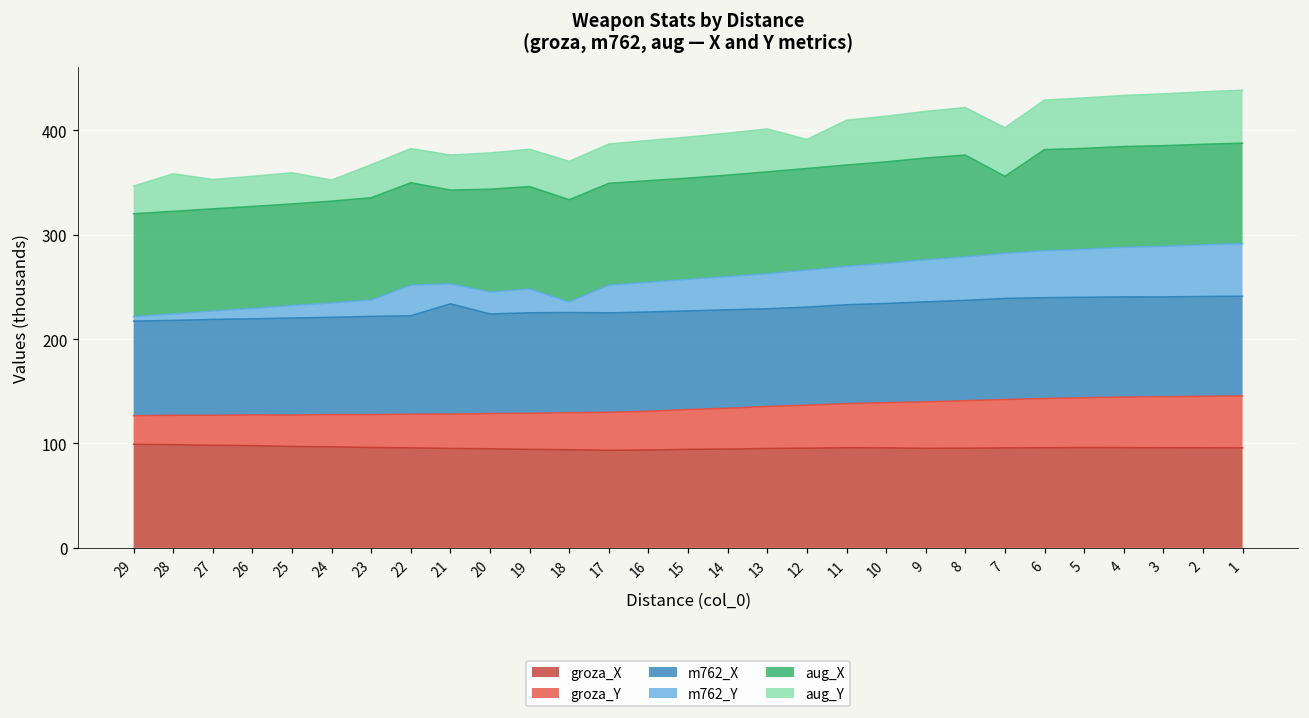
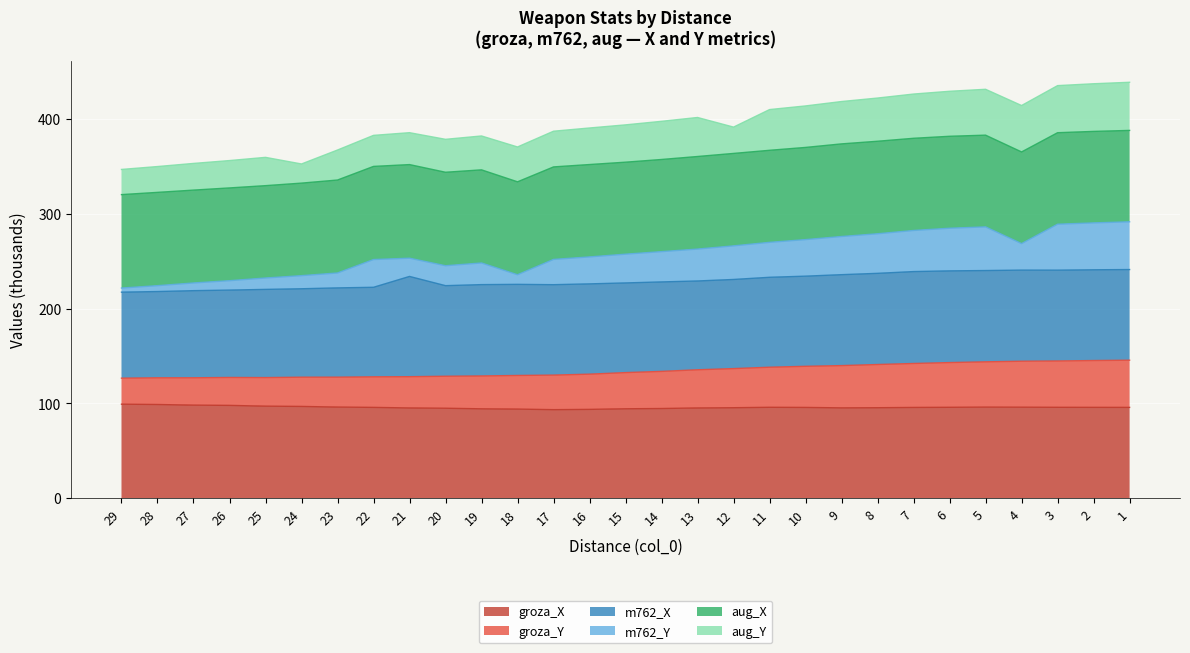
aug_Y, 28: 40 -> 30
aug_X, 21: 90 -> 100
aug_X, 7: 70 -> 100
m762_Y, 4: 50 -> 30
